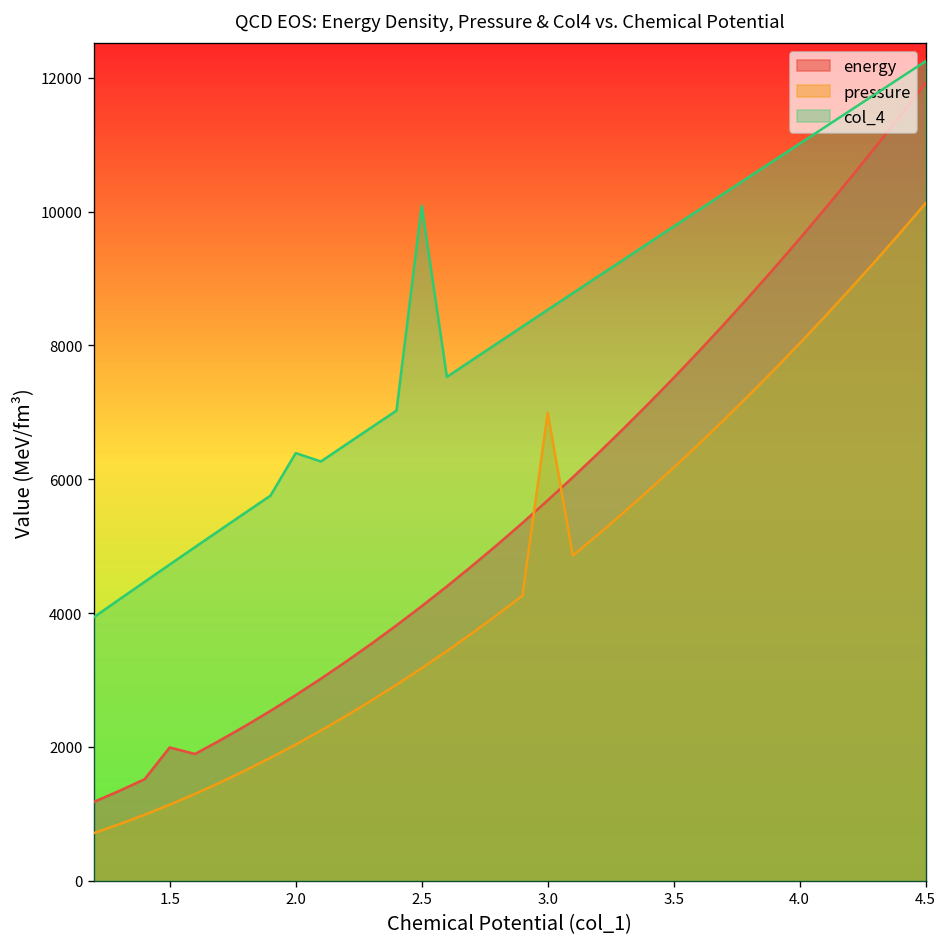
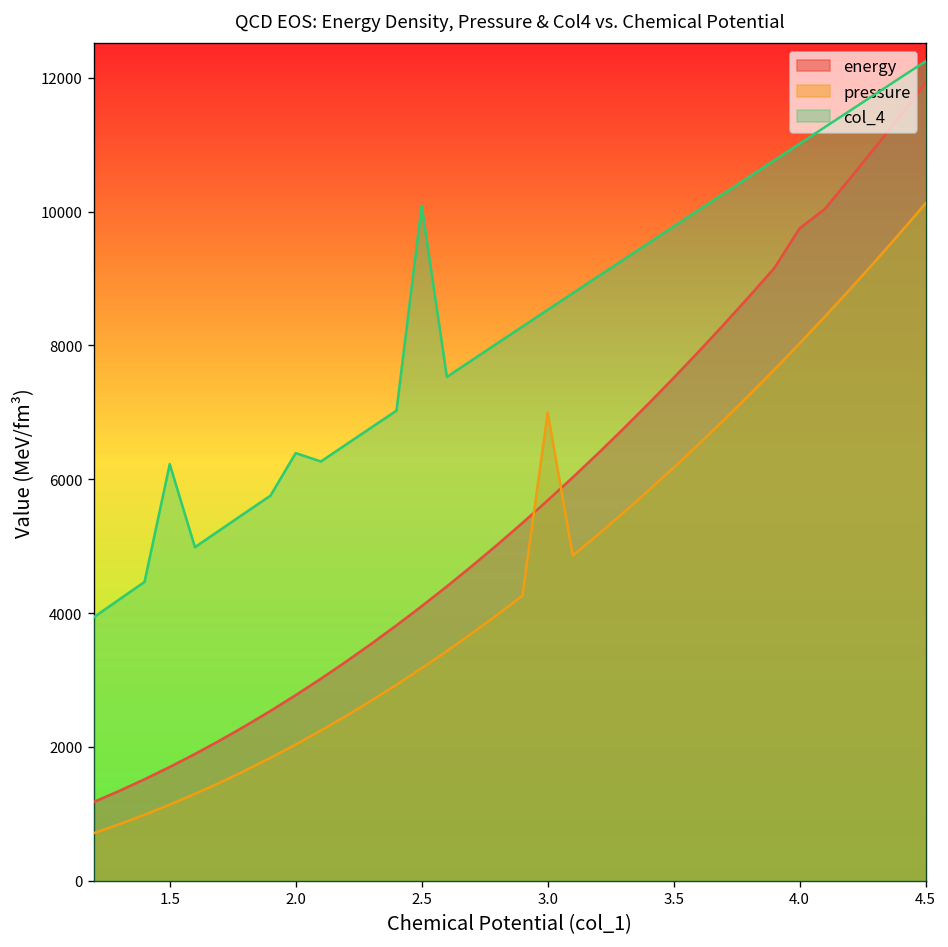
energy, 1.5: 2000 -> 1700
col_4, 1.5: 4700 -> 6200
energy, 4.0: 9600 -> 9800
